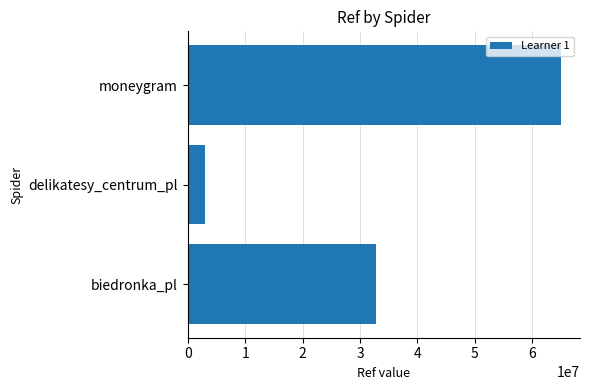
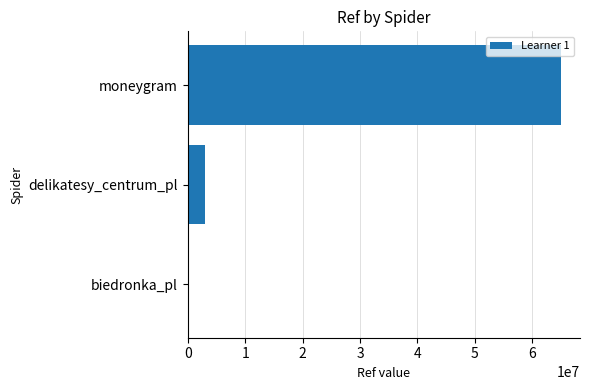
biedronka_pl: 33000000 -> 0
